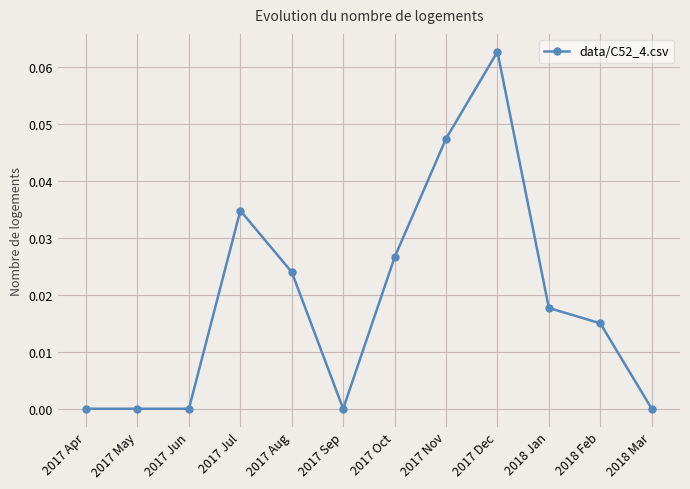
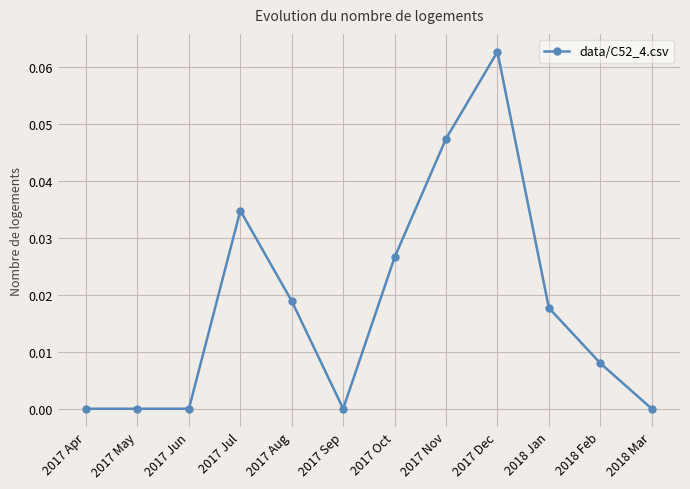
2017 Aug: 0.024 -> 0.019
2018 Feb: 0.015 -> 0.008
